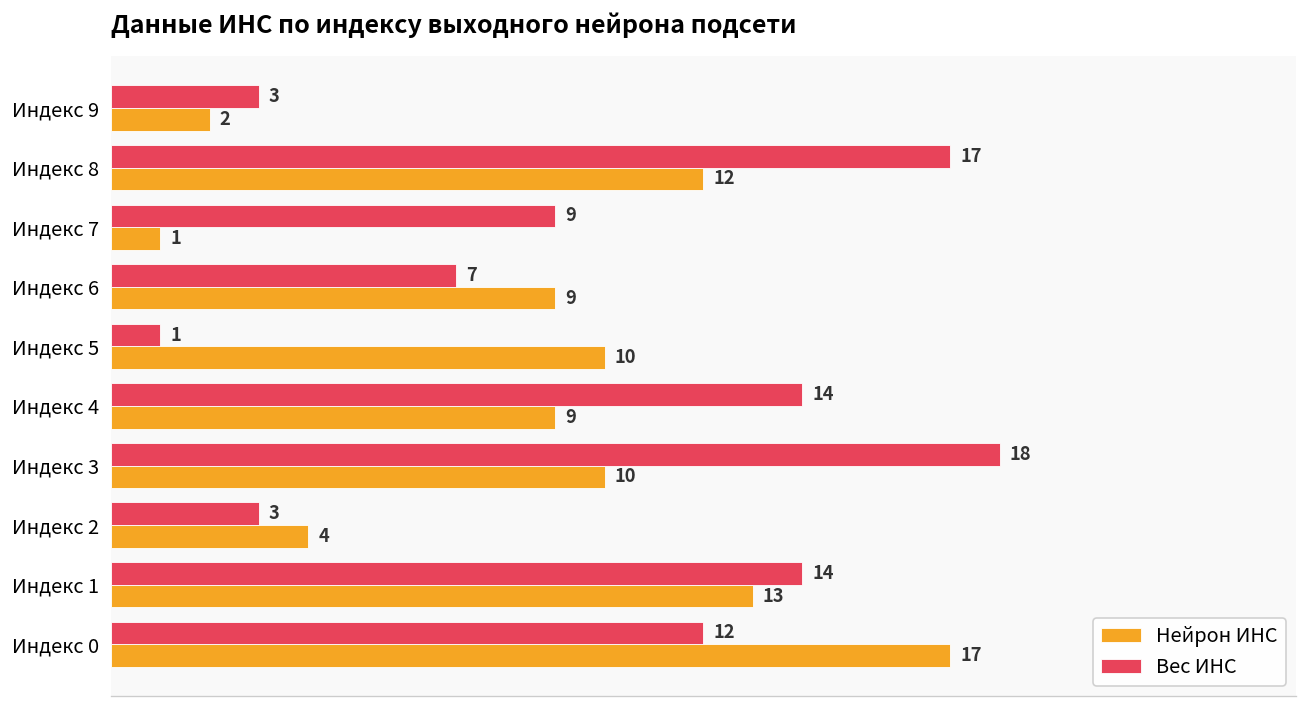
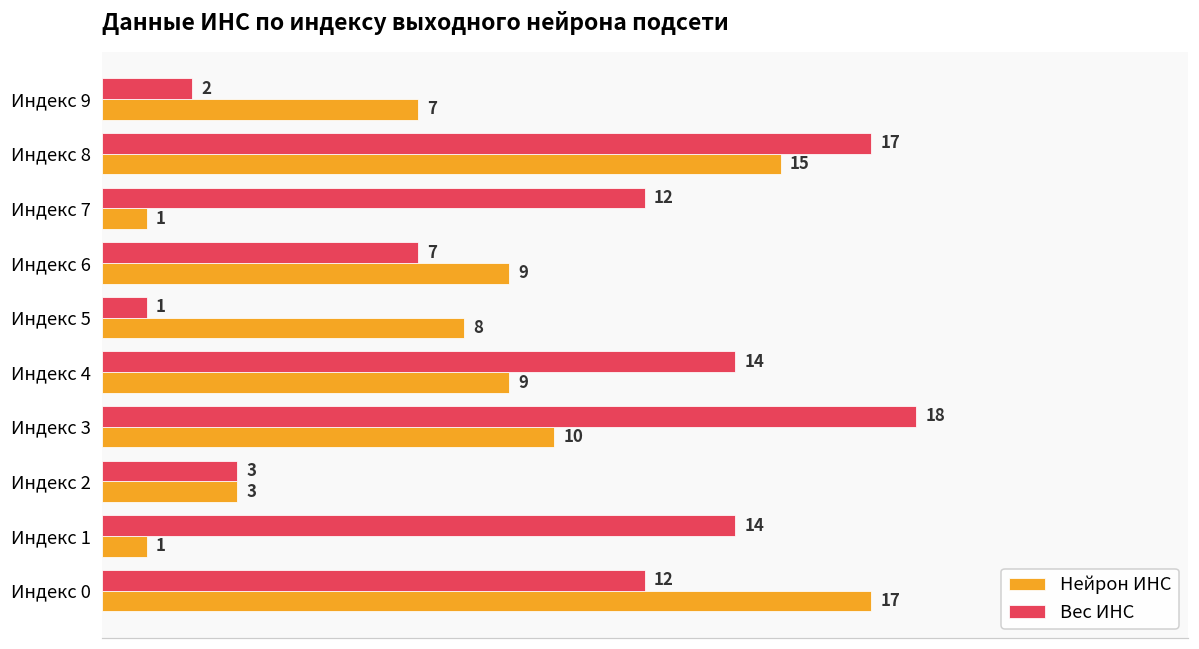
Вес ИНС, Индекс 9: 3 -> 2
Нейрон ИНС, Индекс 9: 2 -> 7
Нейрон ИНС, Индекс 8: 12 -> 15
Вес ИНС, Индекс 7: 9 -> 12
Нейрон ИНС, Индекс 5: 10 -> 8
Нейрон ИНС, Индекс 2: 4 -> 3
Нейрон ИНС, Индекс 1: 13 -> 1
